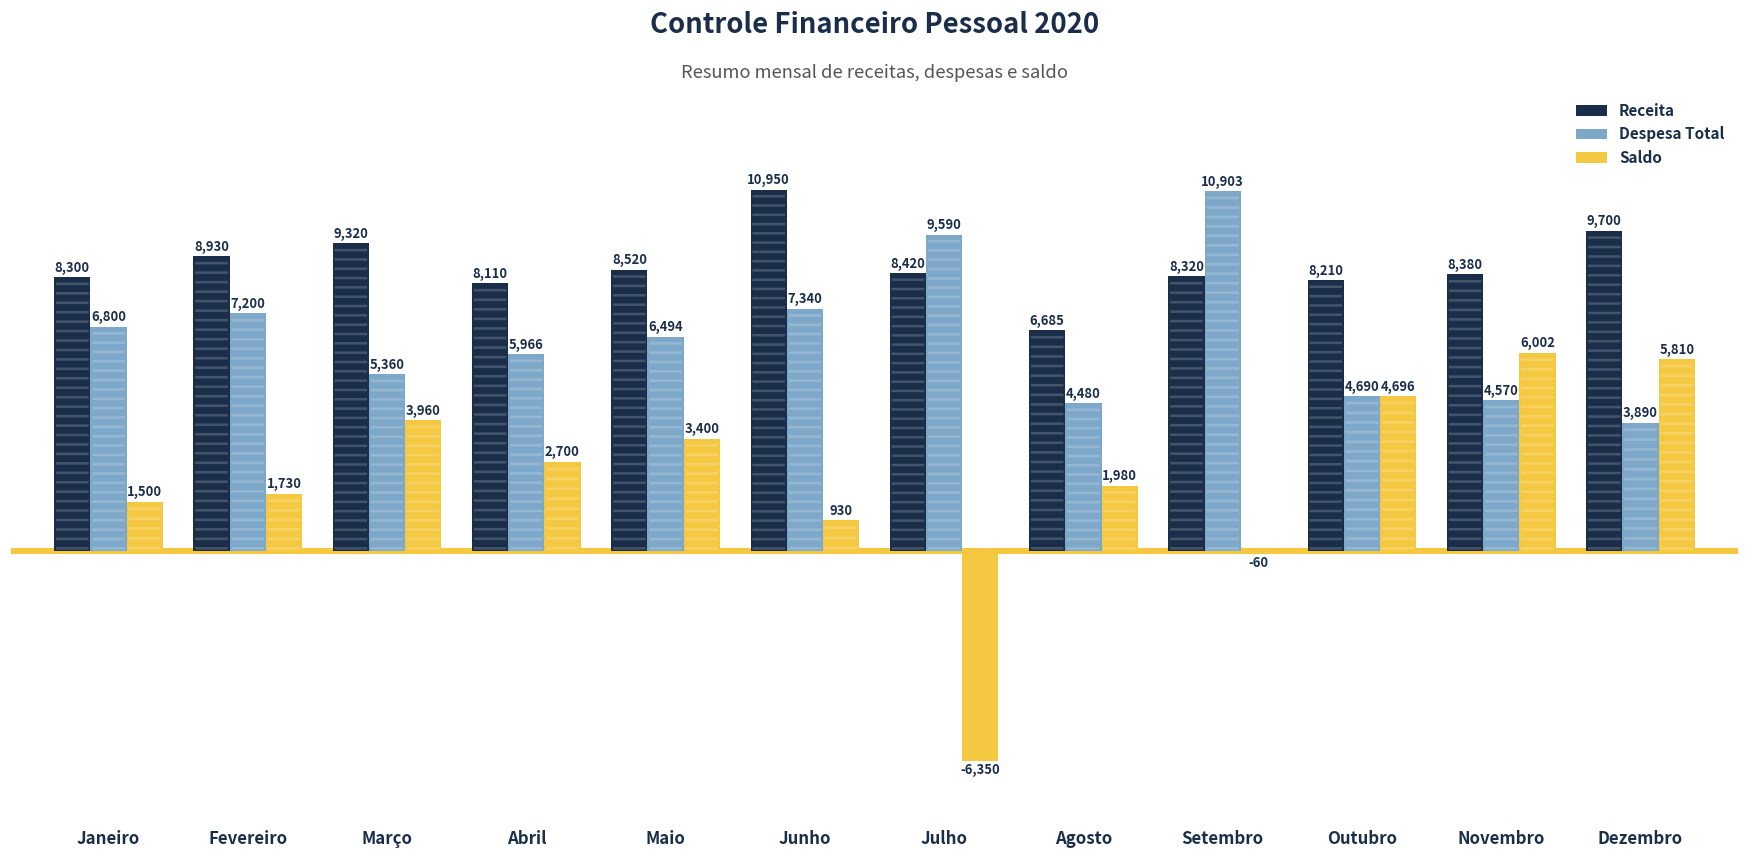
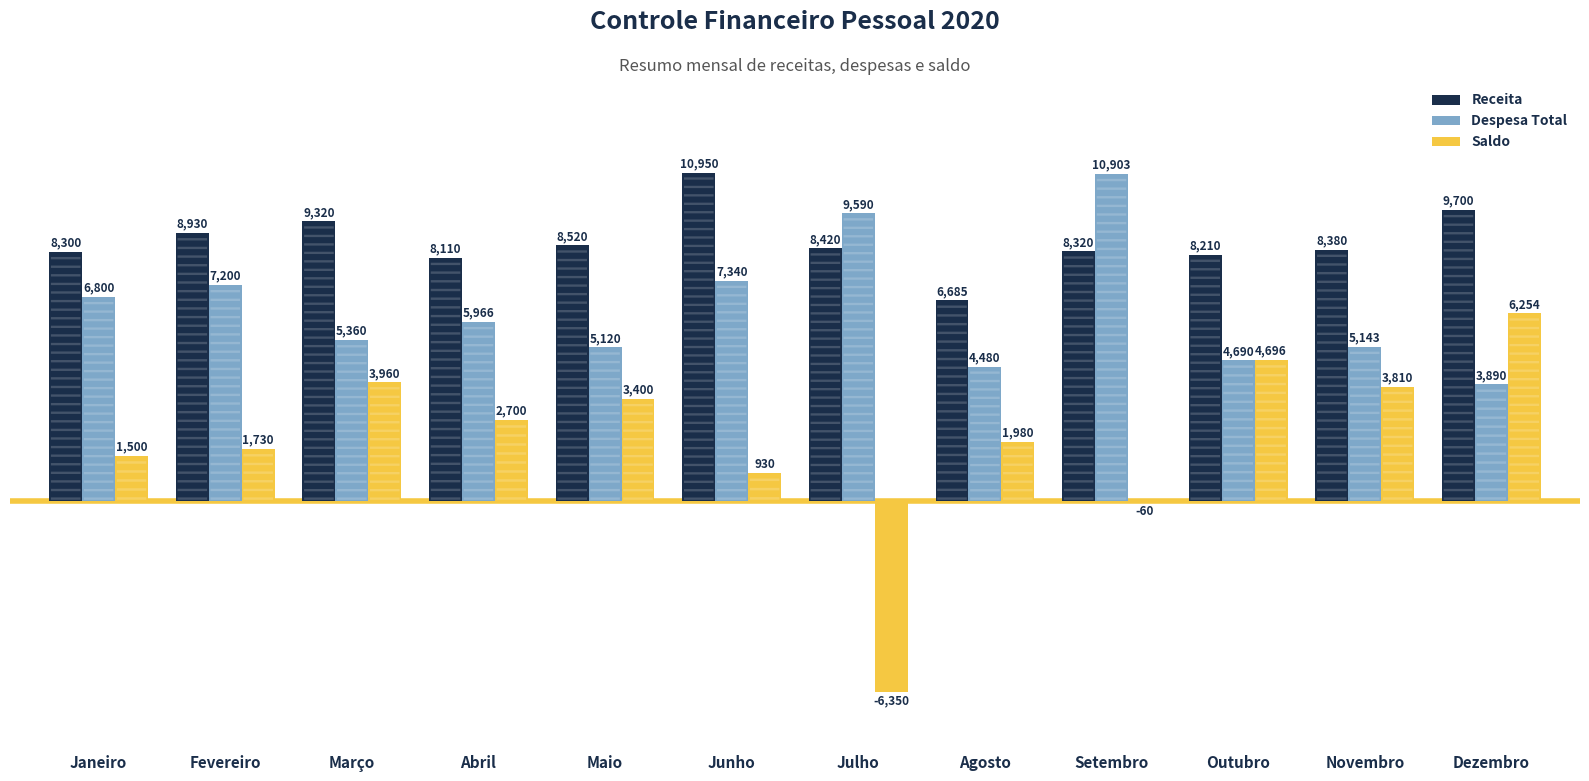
Despesa Total, Maio: 6,494 -> 5,120
Despesa Total, Novembro: 4,570 -> 5,143
Saldo, Novembro: 6,002 -> 3,810
Saldo, Dezembro: 5,810 -> 6,254
